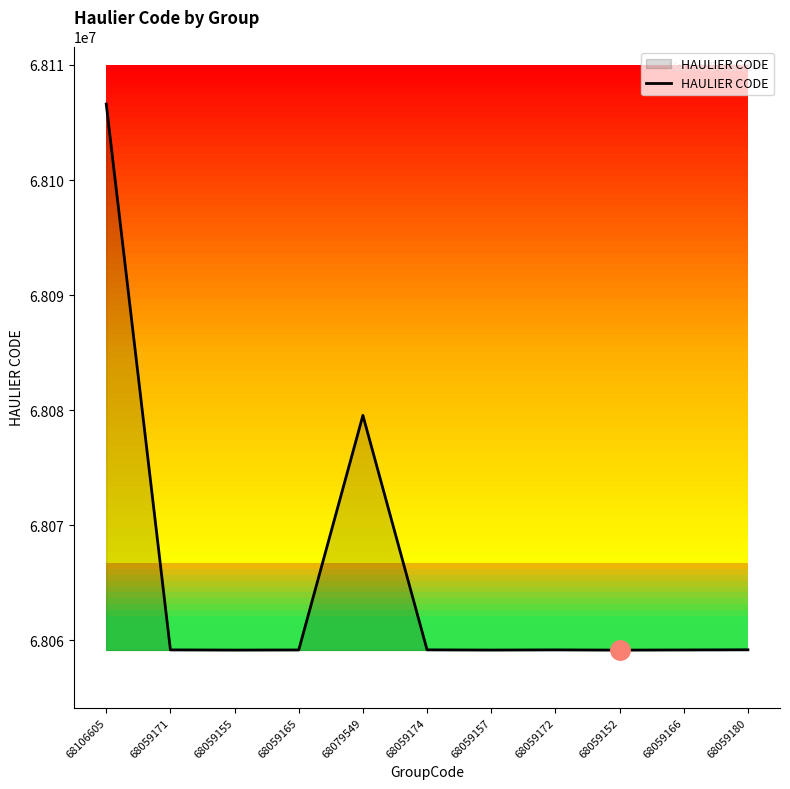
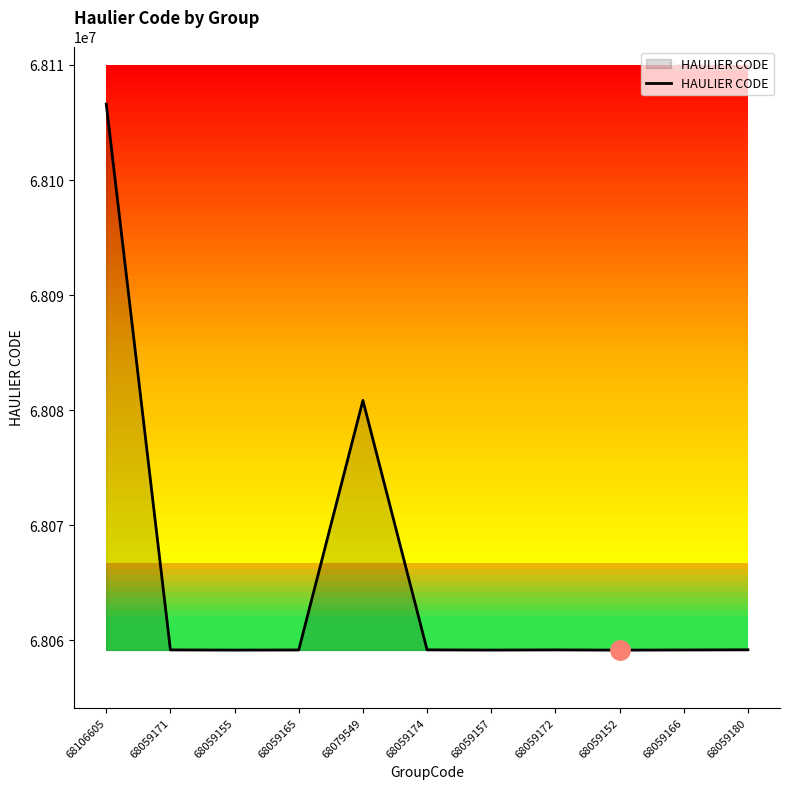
HAULIER CODE, 68079549: 68079500 -> 68080900
